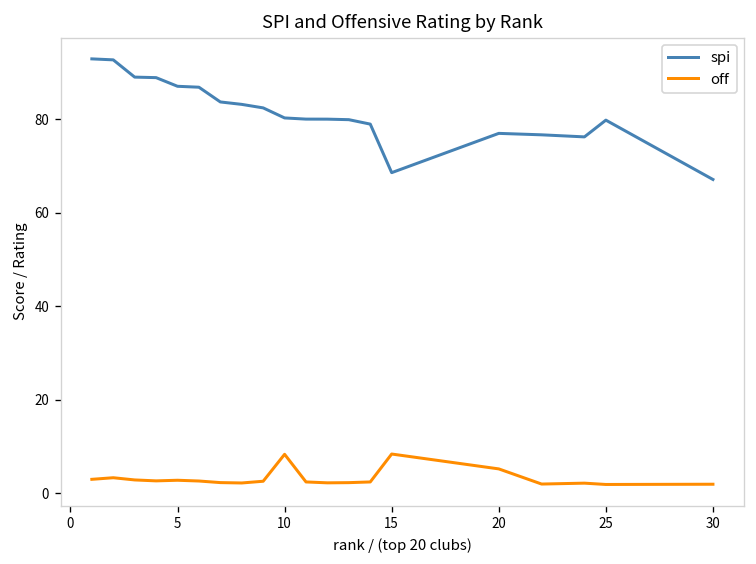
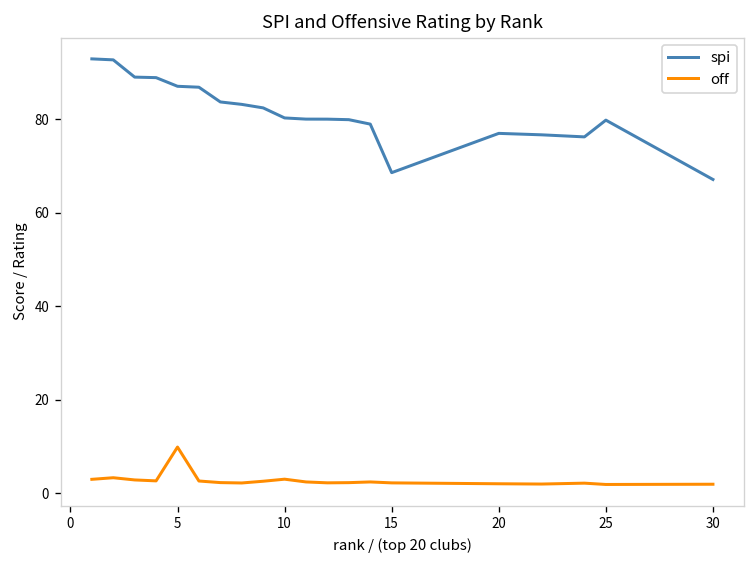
off, 5: 3 -> 10
off, 10: 8 -> 3
off, 15: 8 -> 2
off, 20: 5 -> 2
